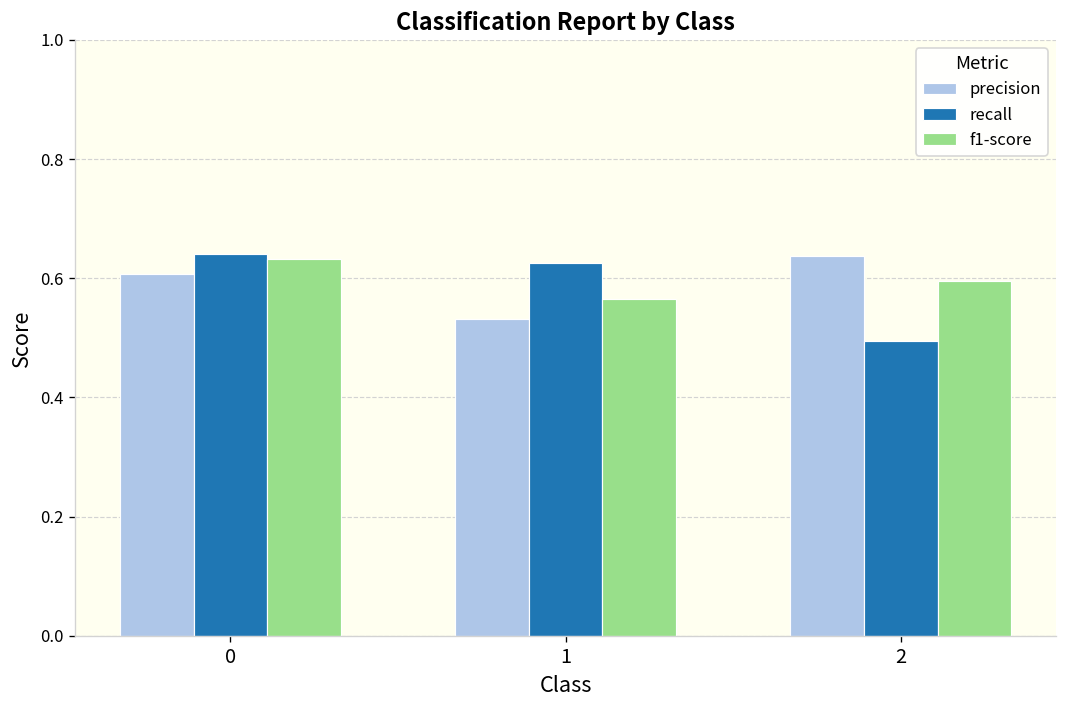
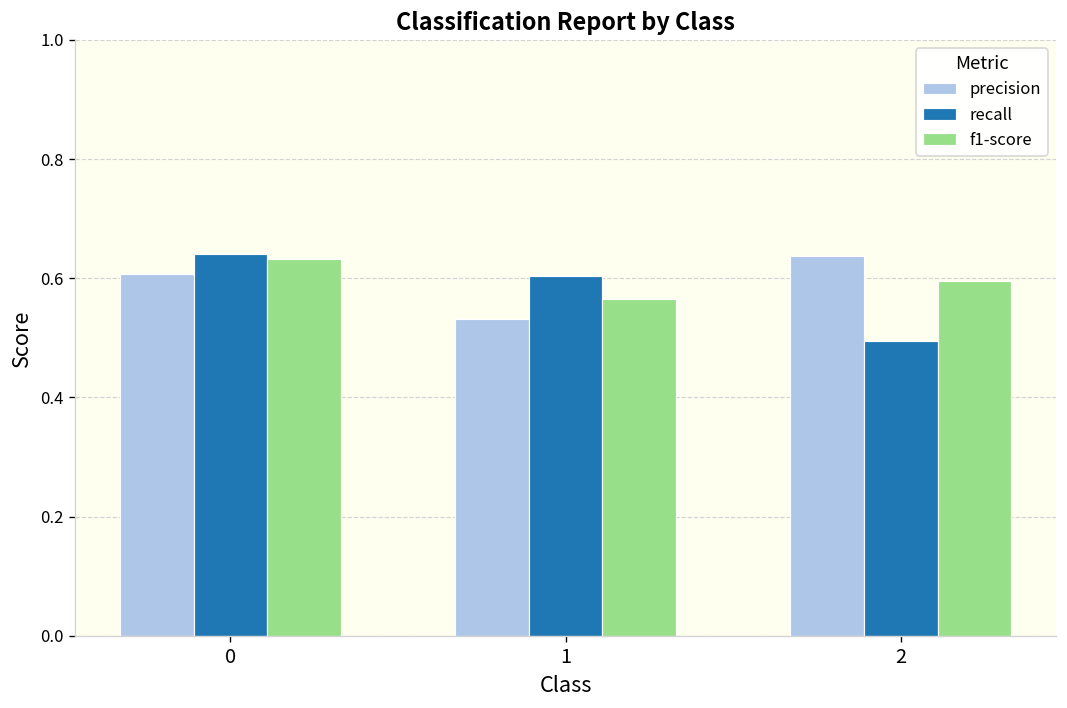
recall, 1: 0.63 -> 0.60
